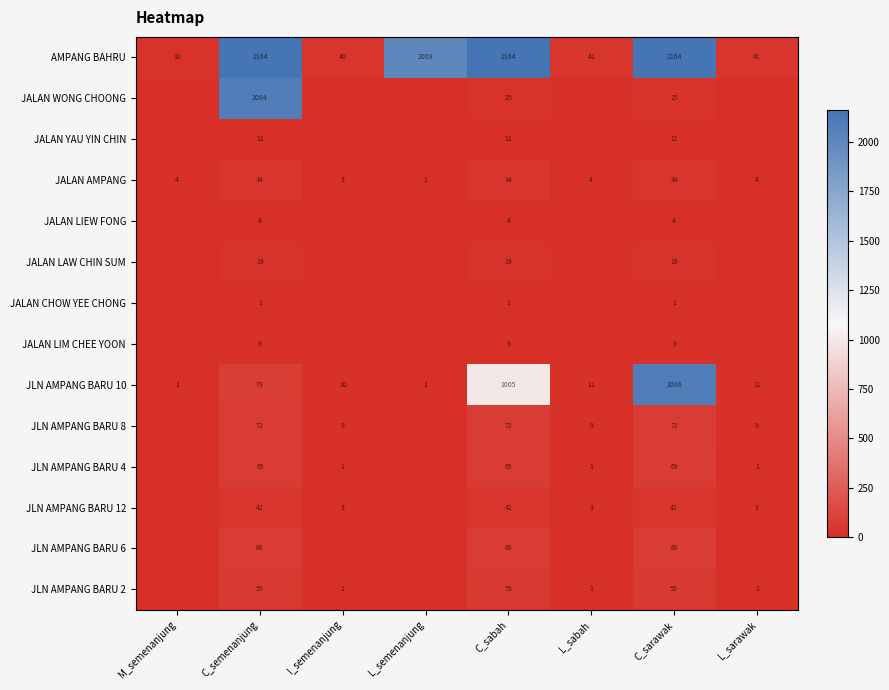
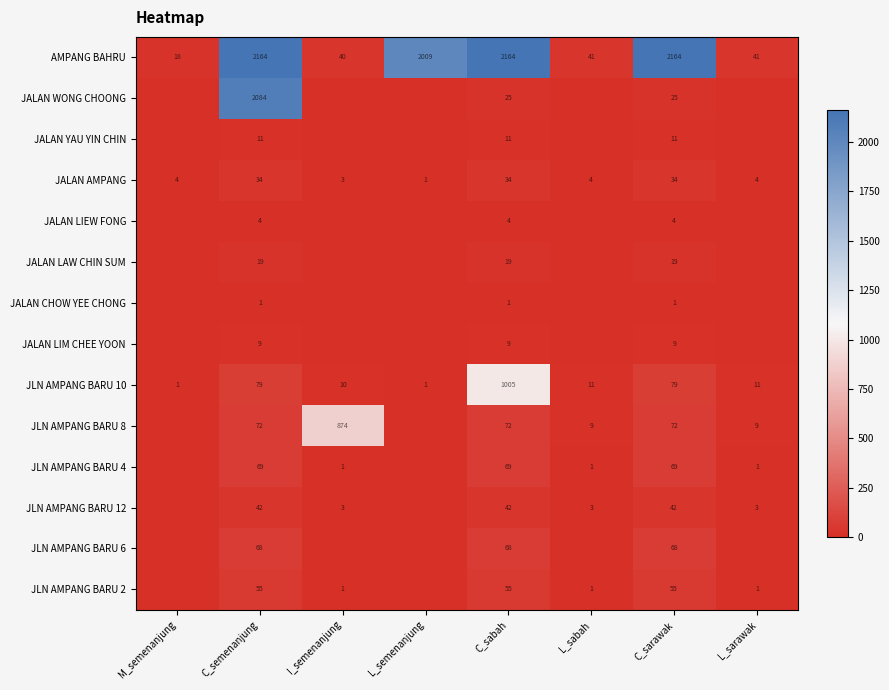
JLN AMPANG BARU 10, C_sarawak: 2086 -> 79
JLN AMPANG BARU 8, I_semenanjung: 9 -> 874
